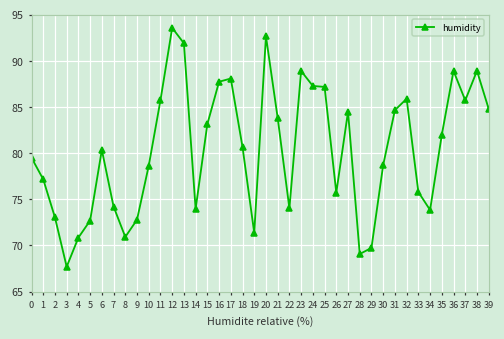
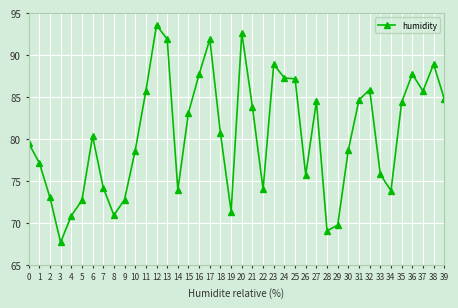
17: 88 -> 92
35: 82 -> 84
36: 89 -> 88
